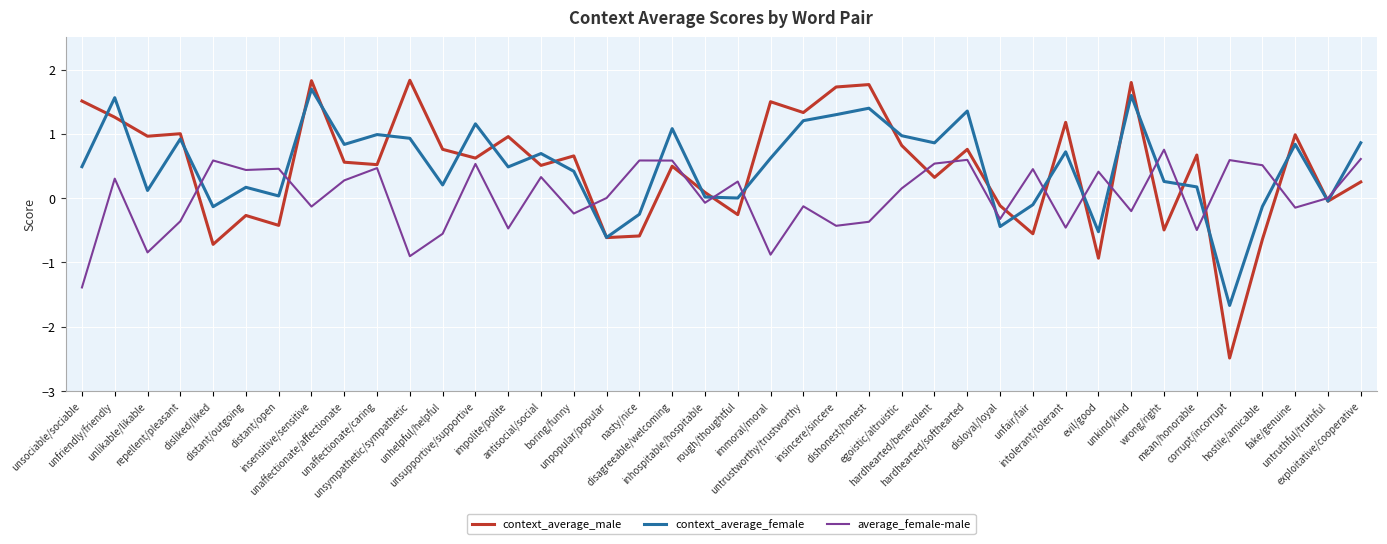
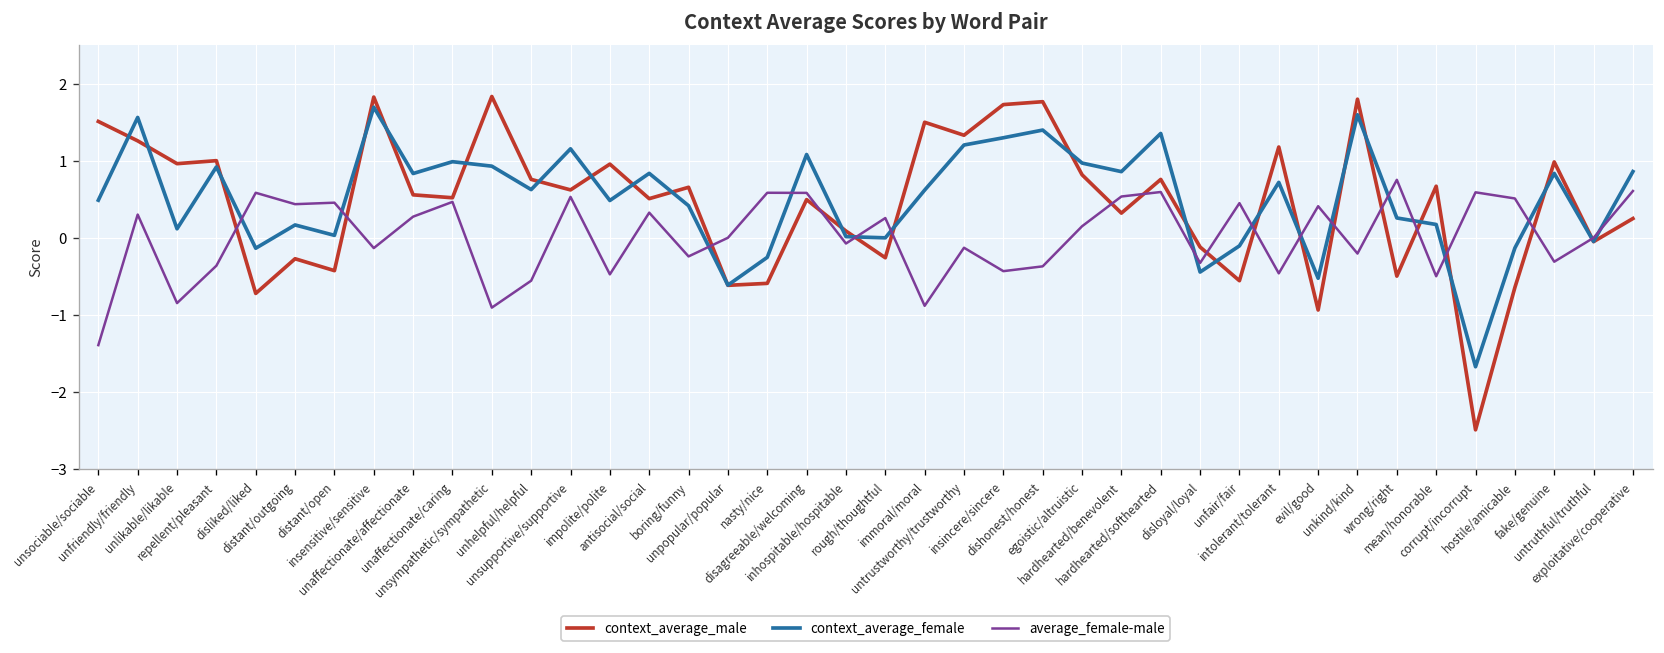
context_average_female, unhelpful/helpful: 0.2 -> 0.6
context_average_female, antisocial/social: 0.7 -> 0.8
average_female-male, fake/genuine: -0.1 -> -0.3
